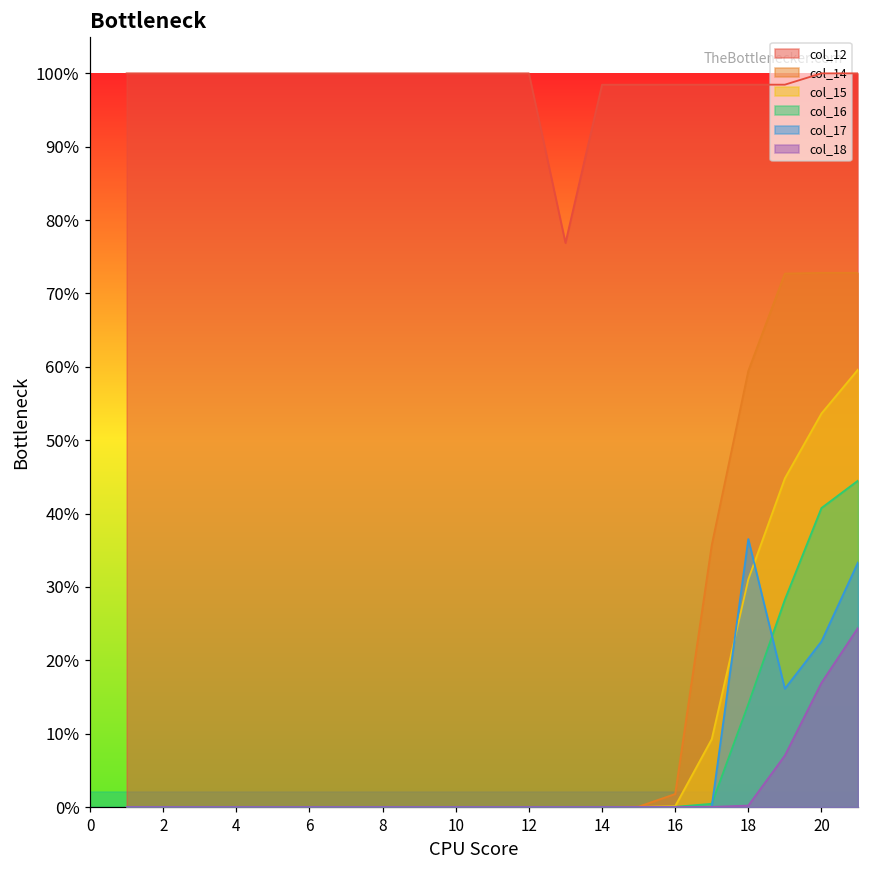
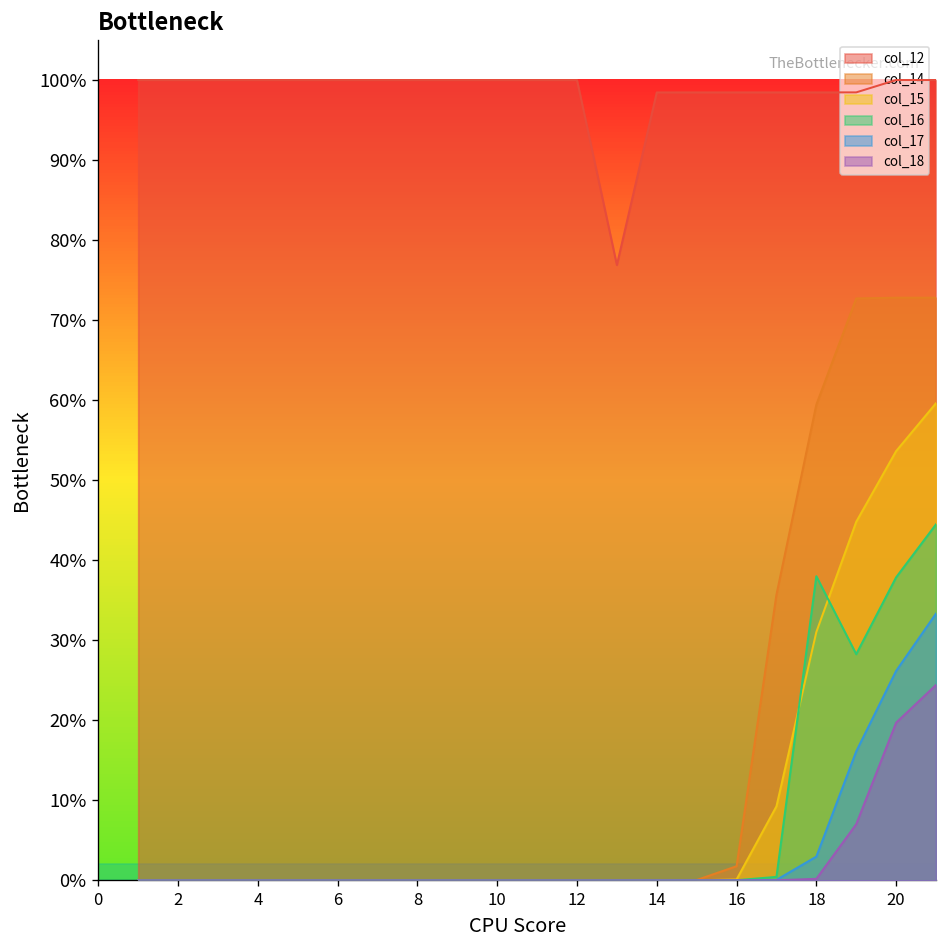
col_16, 18: 14% -> 38%
col_17, 18: 37% -> 3%
col_16, 20: 41% -> 38%
col_17, 20: 23% -> 26%
col_18, 20: 17% -> 20%
